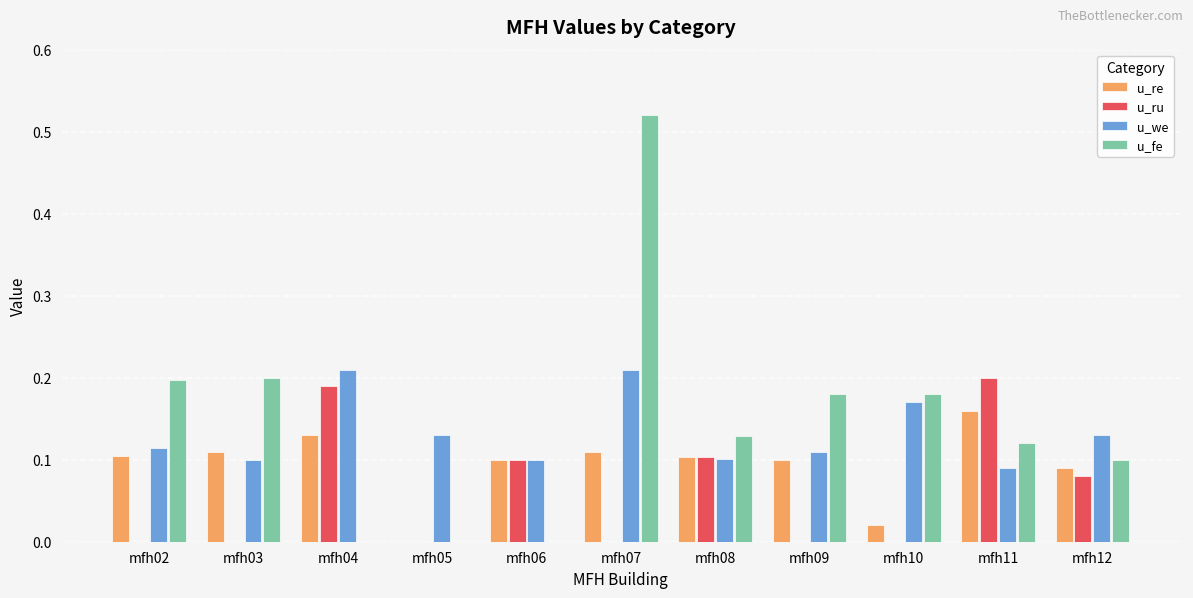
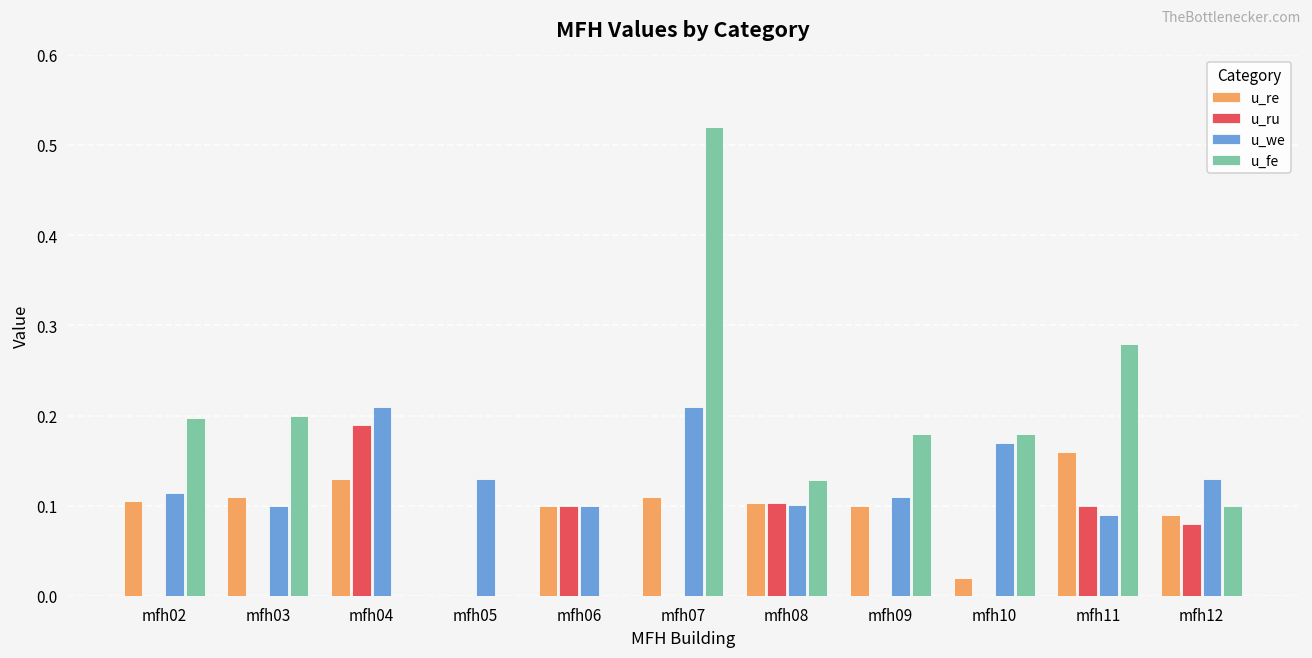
u_ru, mfh11: 0.2 -> 0.1
u_fe, mfh11: 0.12 -> 0.28
